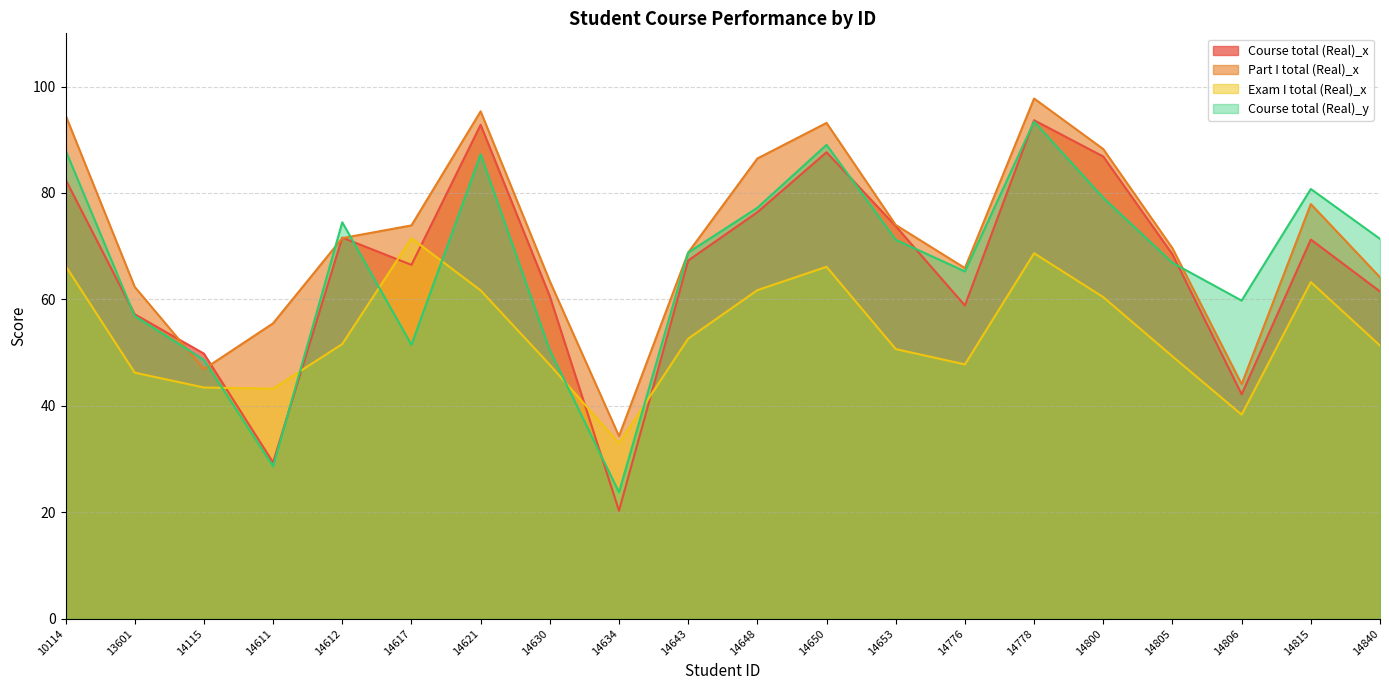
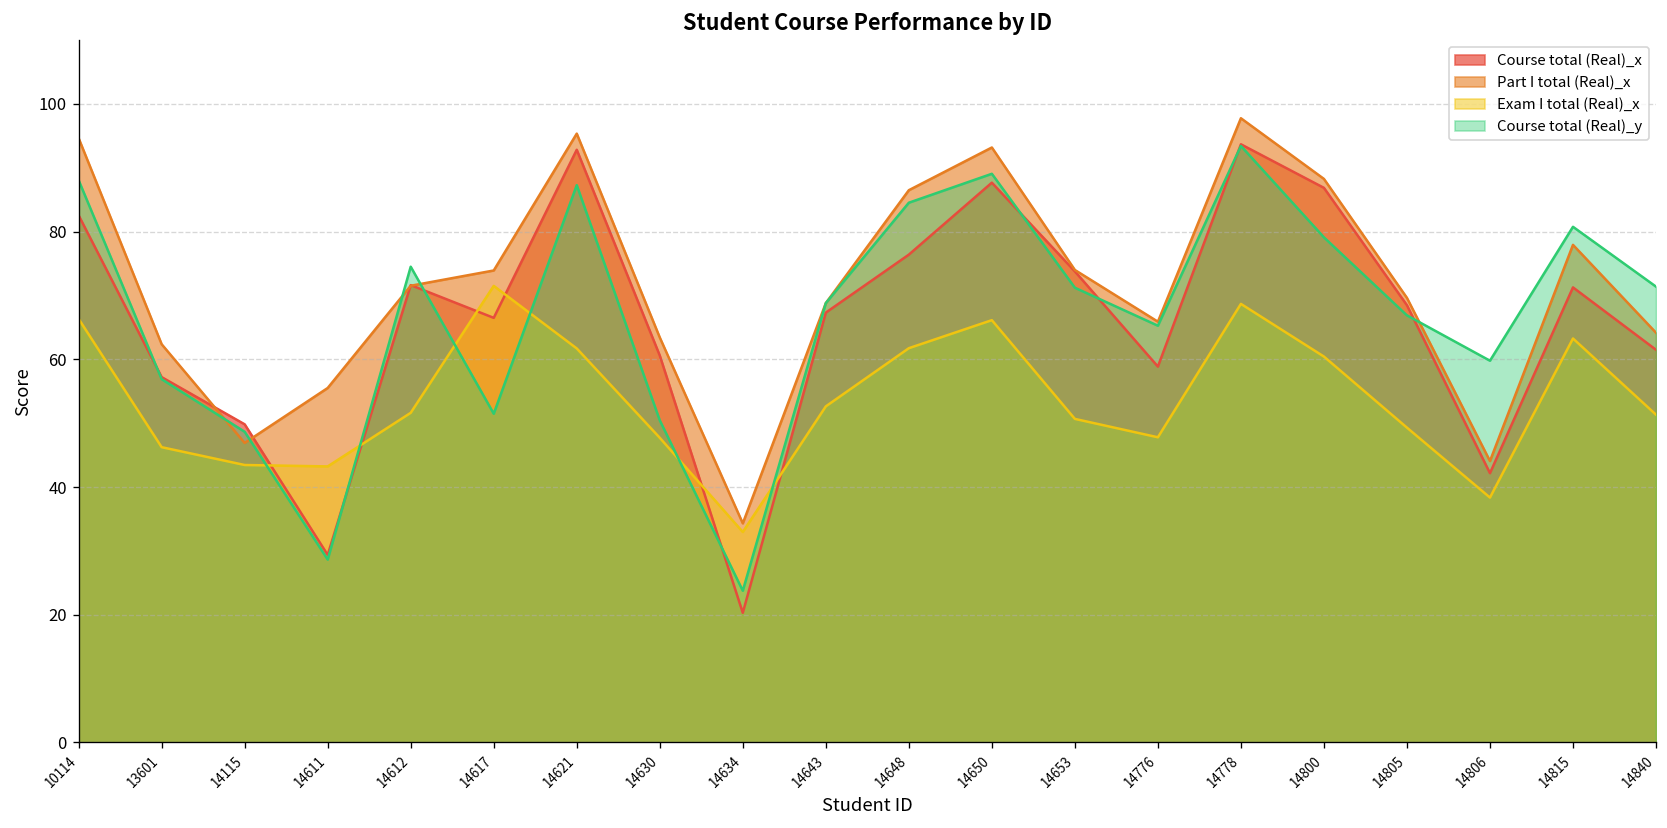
Course total (Real)_y, 14648: 77 -> 85
